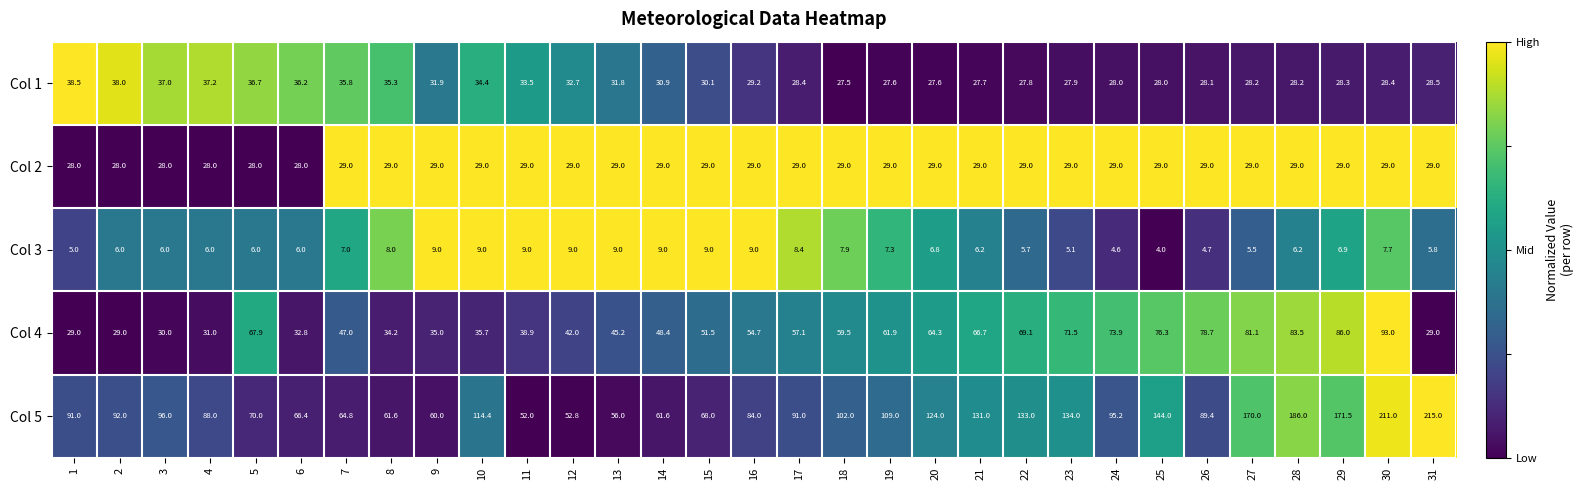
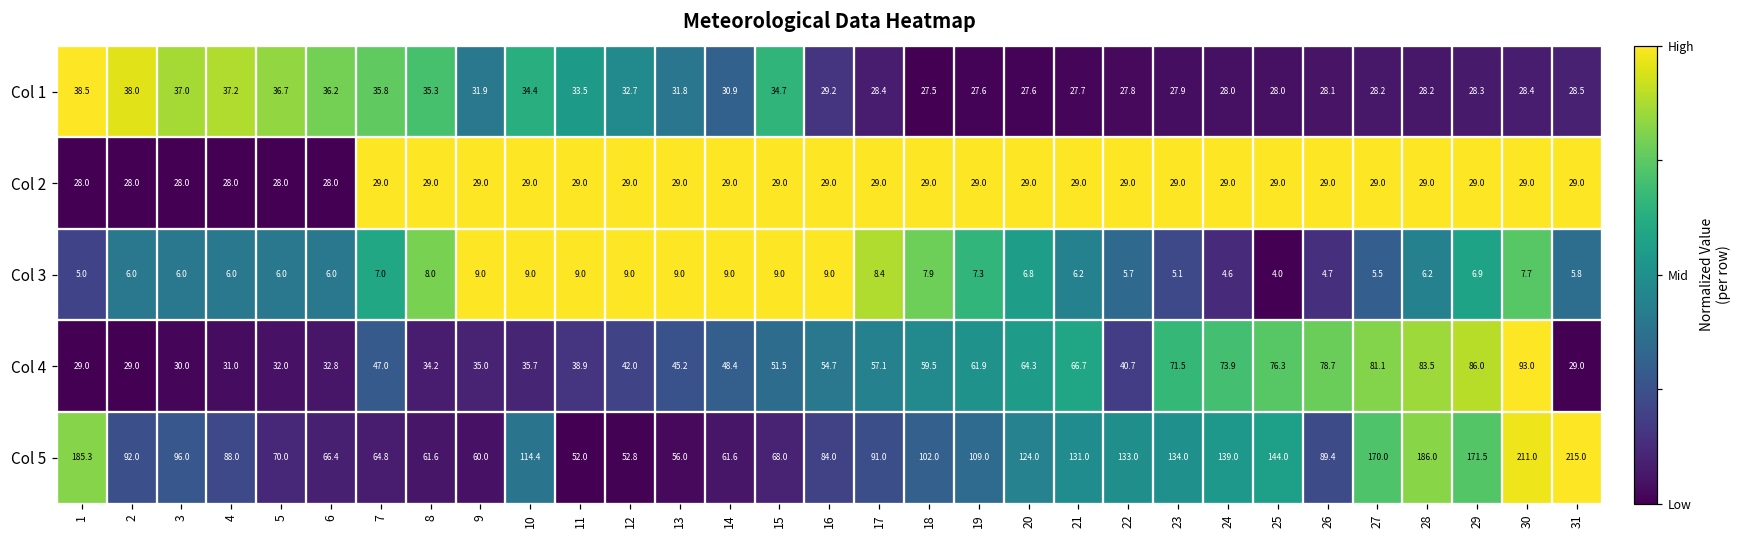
Col 1, 15: 30.1 -> 34.7
Col 4, 5: 67.9 -> 32.0
Col 4, 22: 69.1 -> 40.7
Col 5, 1: 91.0 -> 185.3
Col 5, 24: 95.2 -> 139.0
